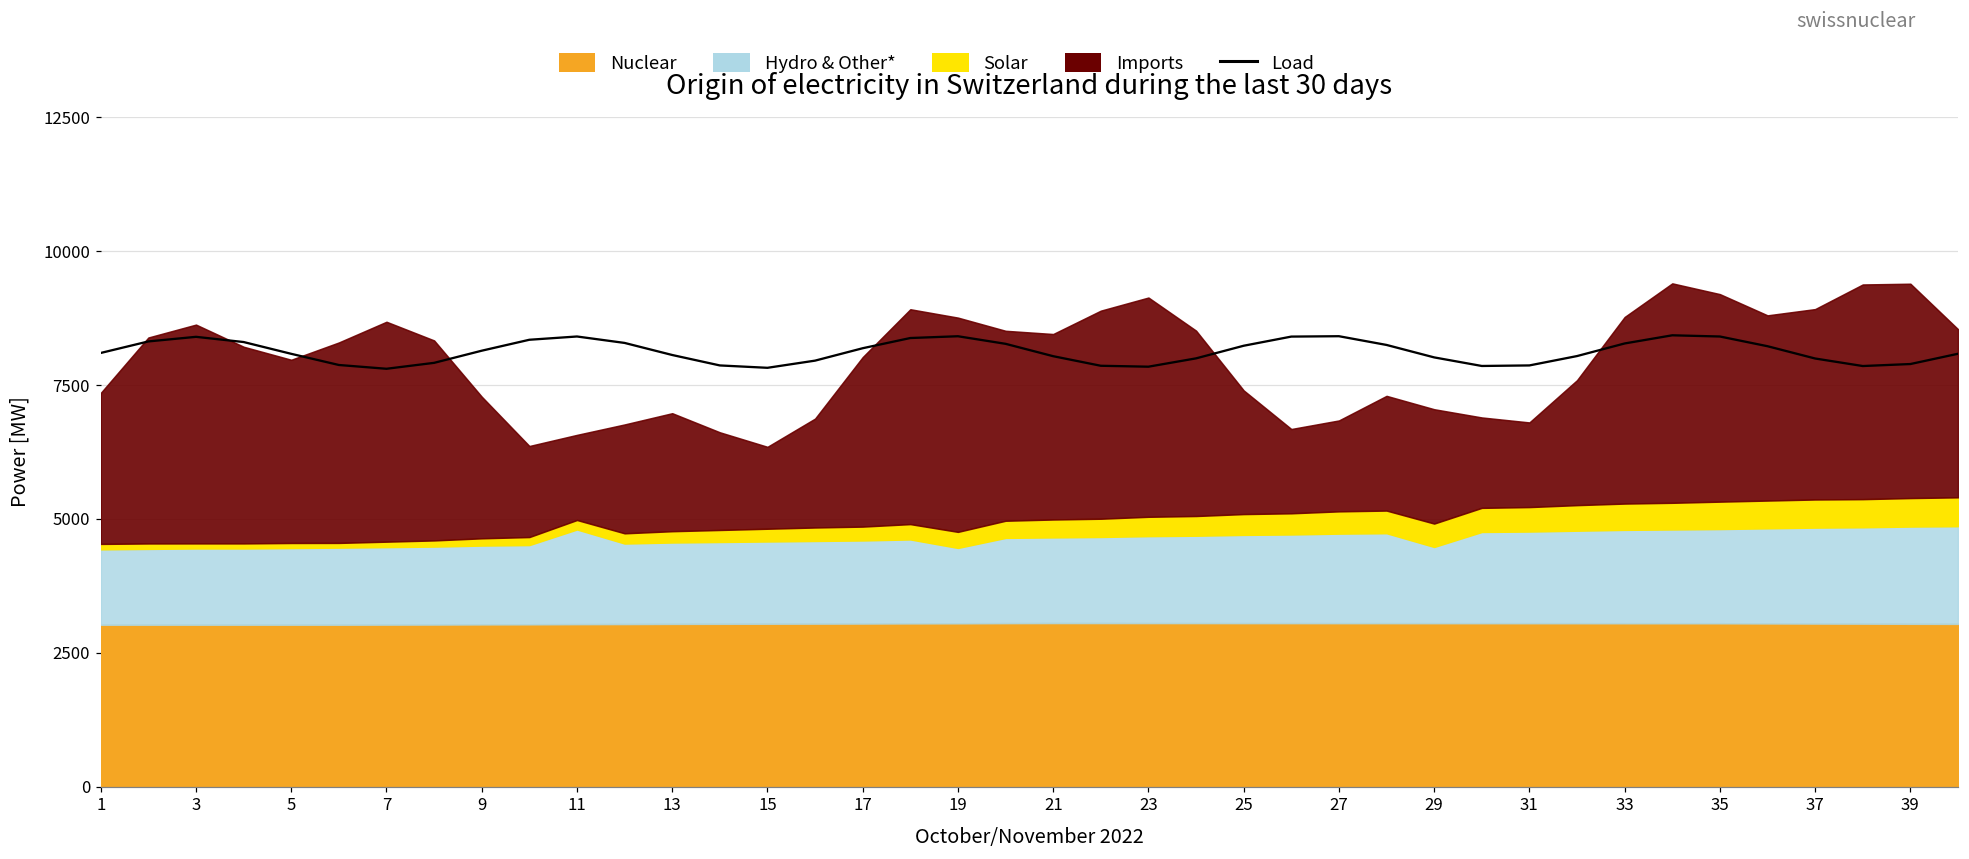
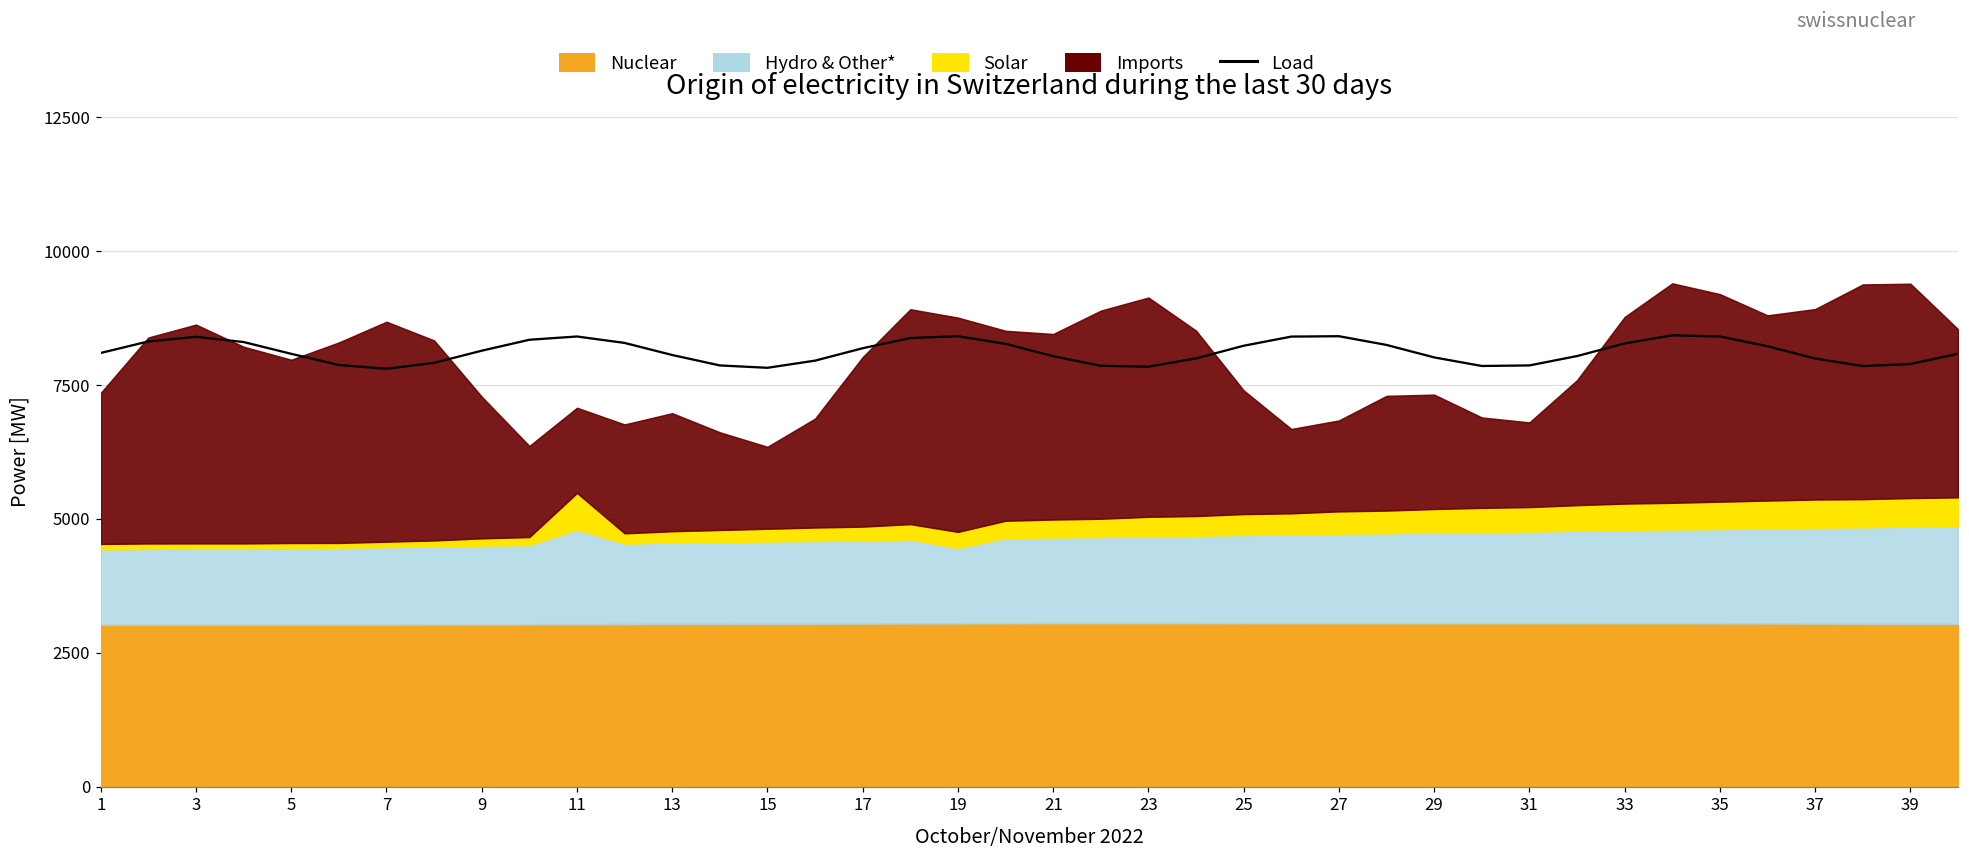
Solar, 11: 200 -> 700
Hydro & Other*, 29: 1400 -> 1700
